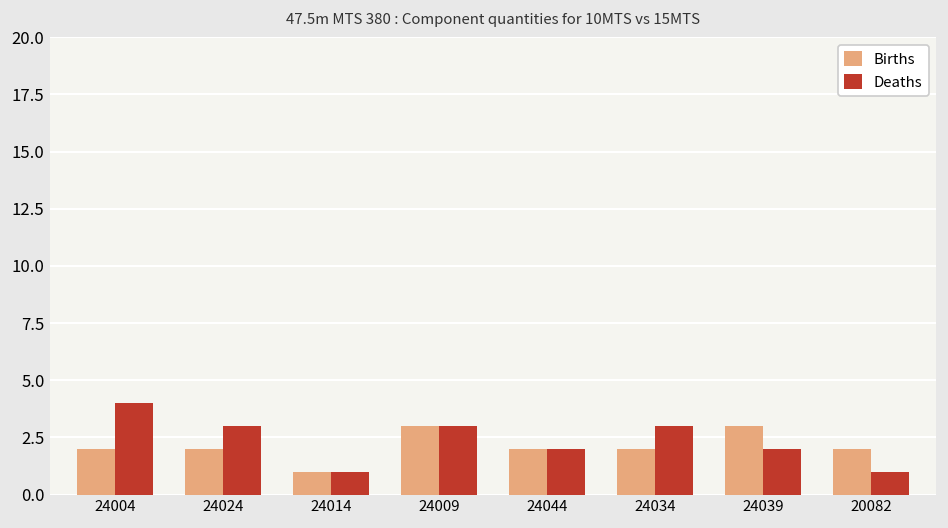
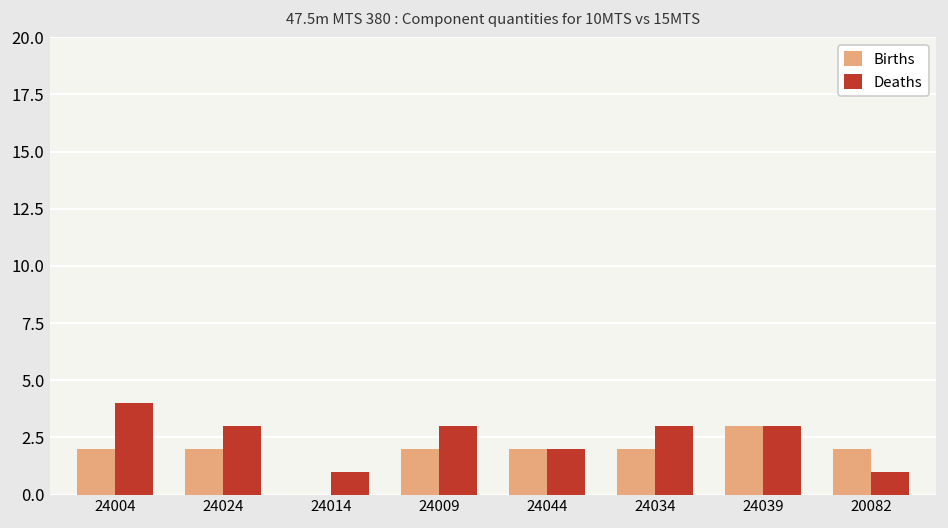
Births, 24014: 1 -> 0
Births, 24009: 3 -> 2
Deaths, 24039: 2 -> 3
